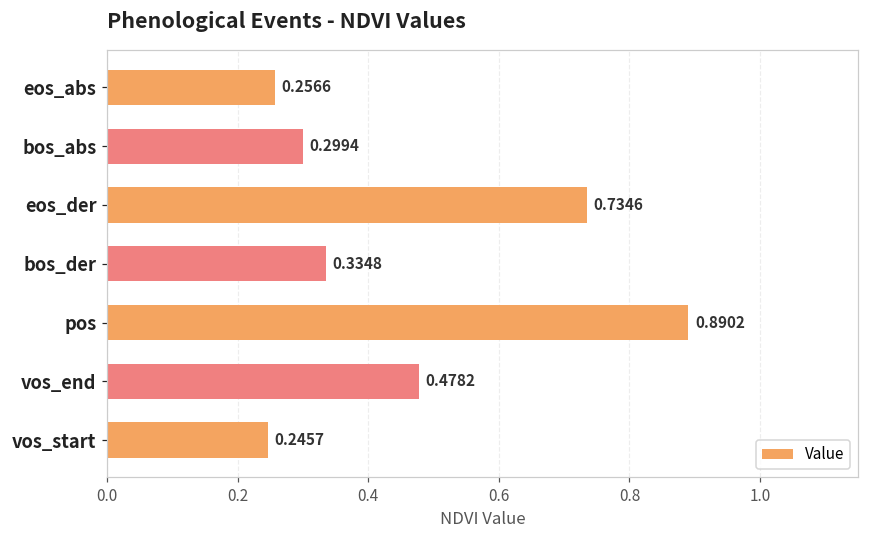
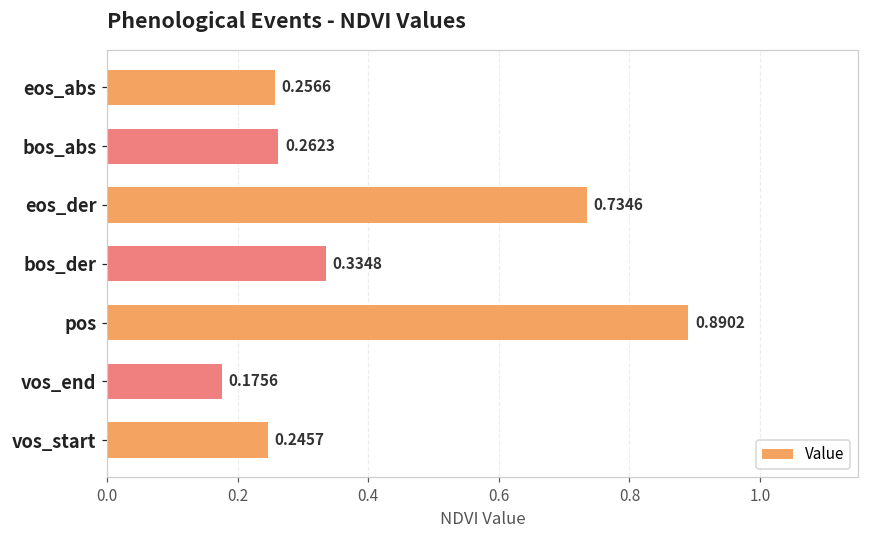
bos_abs: 0.2994 -> 0.2623
vos_end: 0.4782 -> 0.1756
